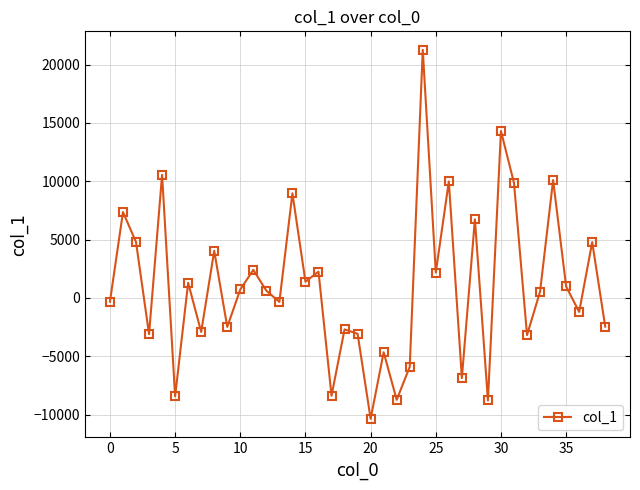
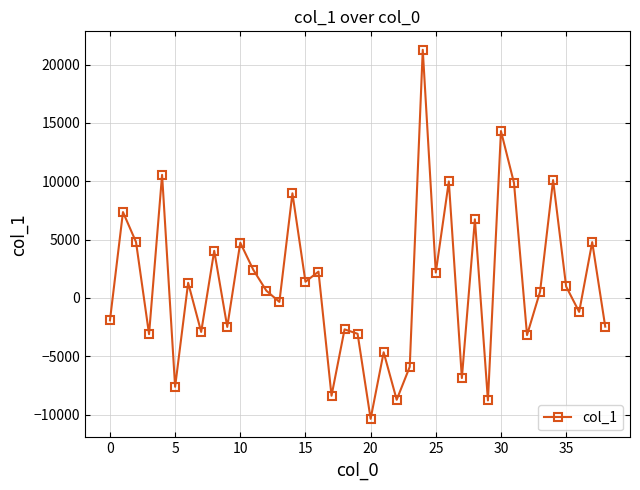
0: -300 -> -1900
5: -8400 -> -7600
10: 700 -> 4700
